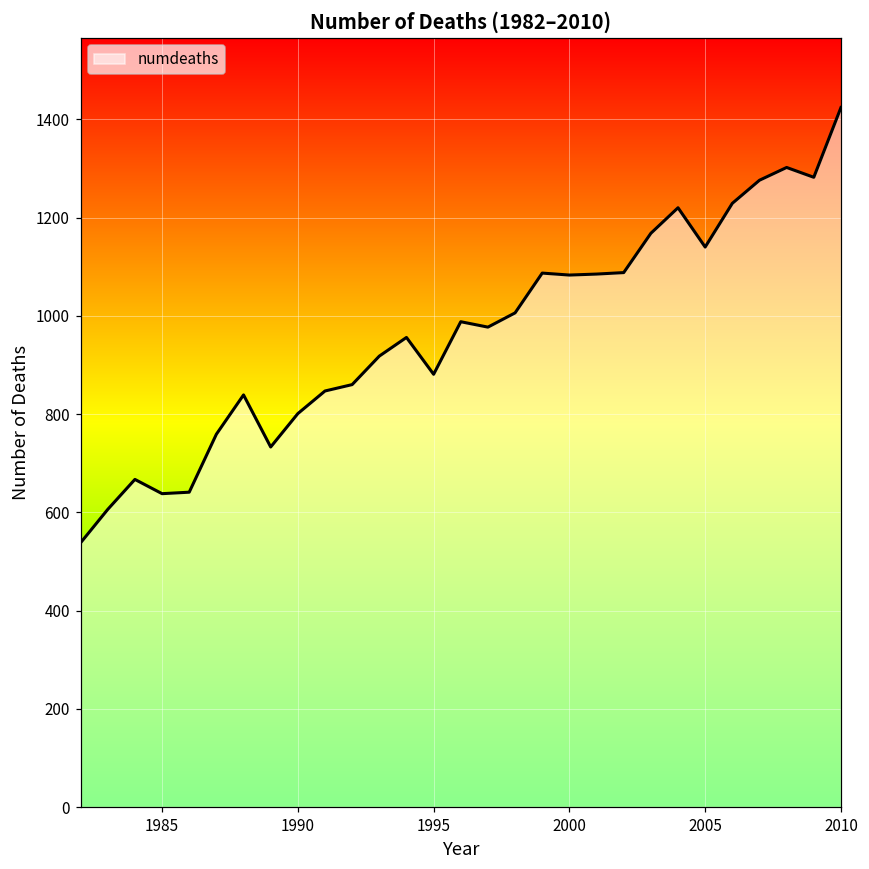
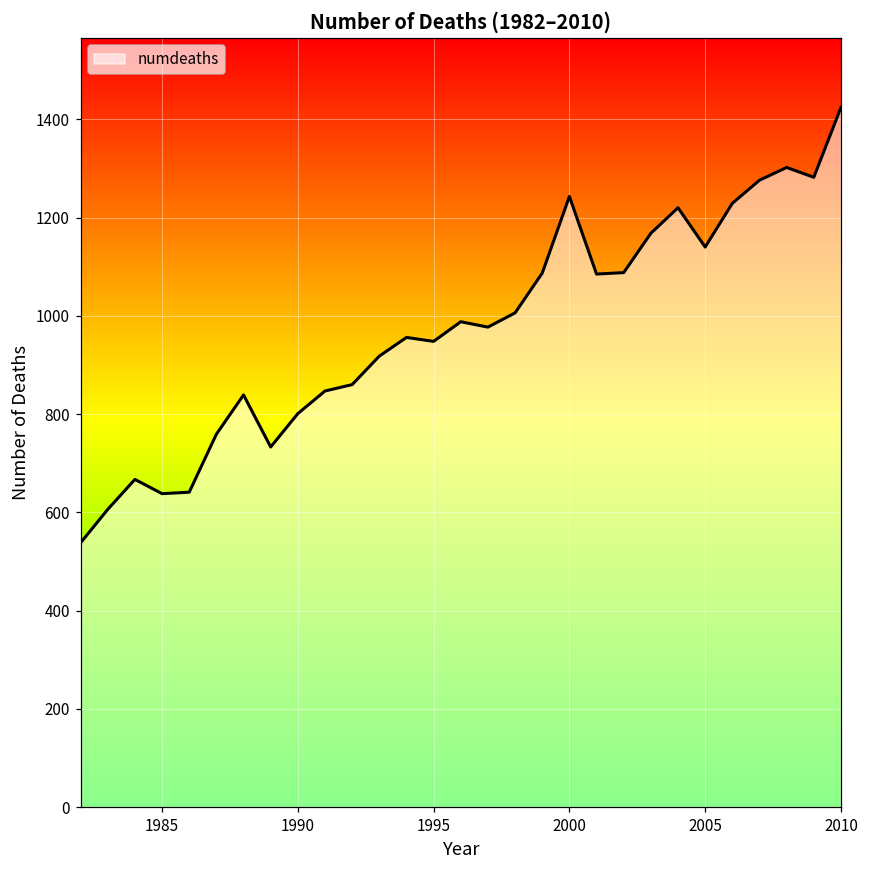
1995: 880 -> 950
2000: 1080 -> 1240
